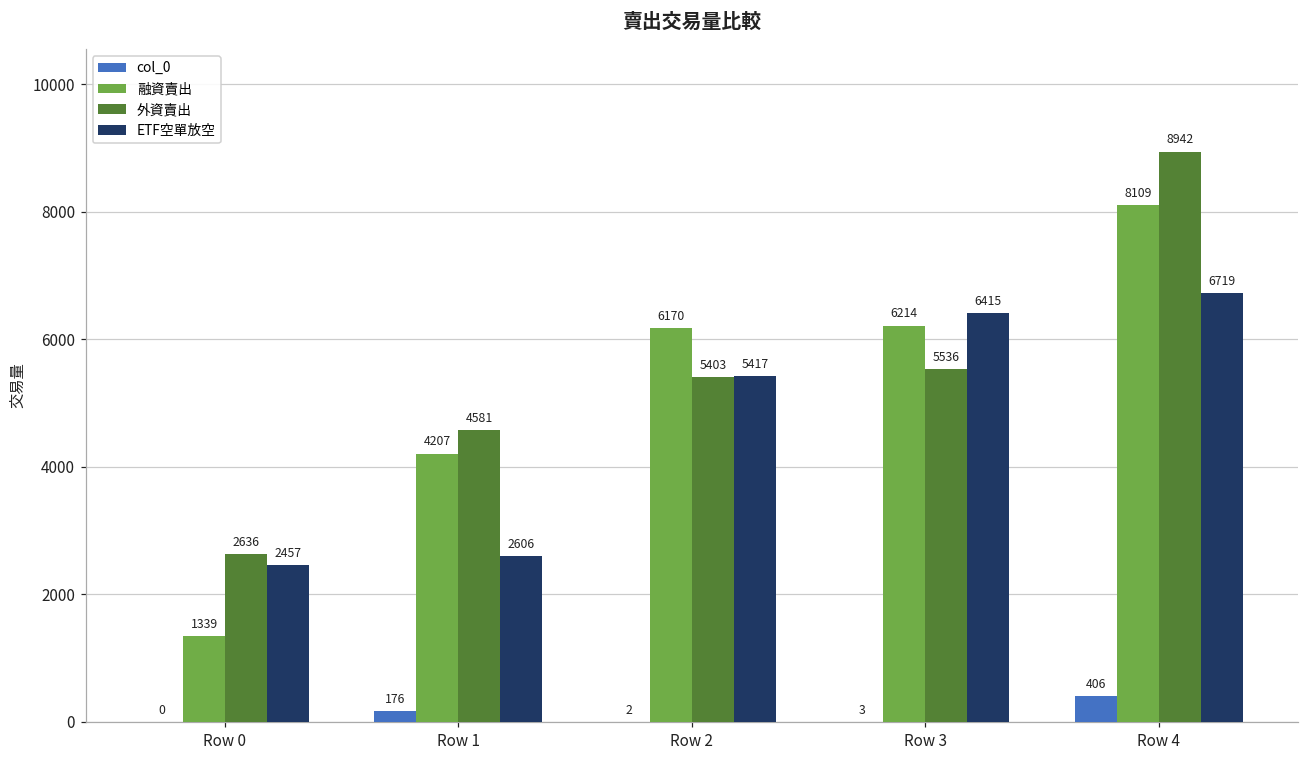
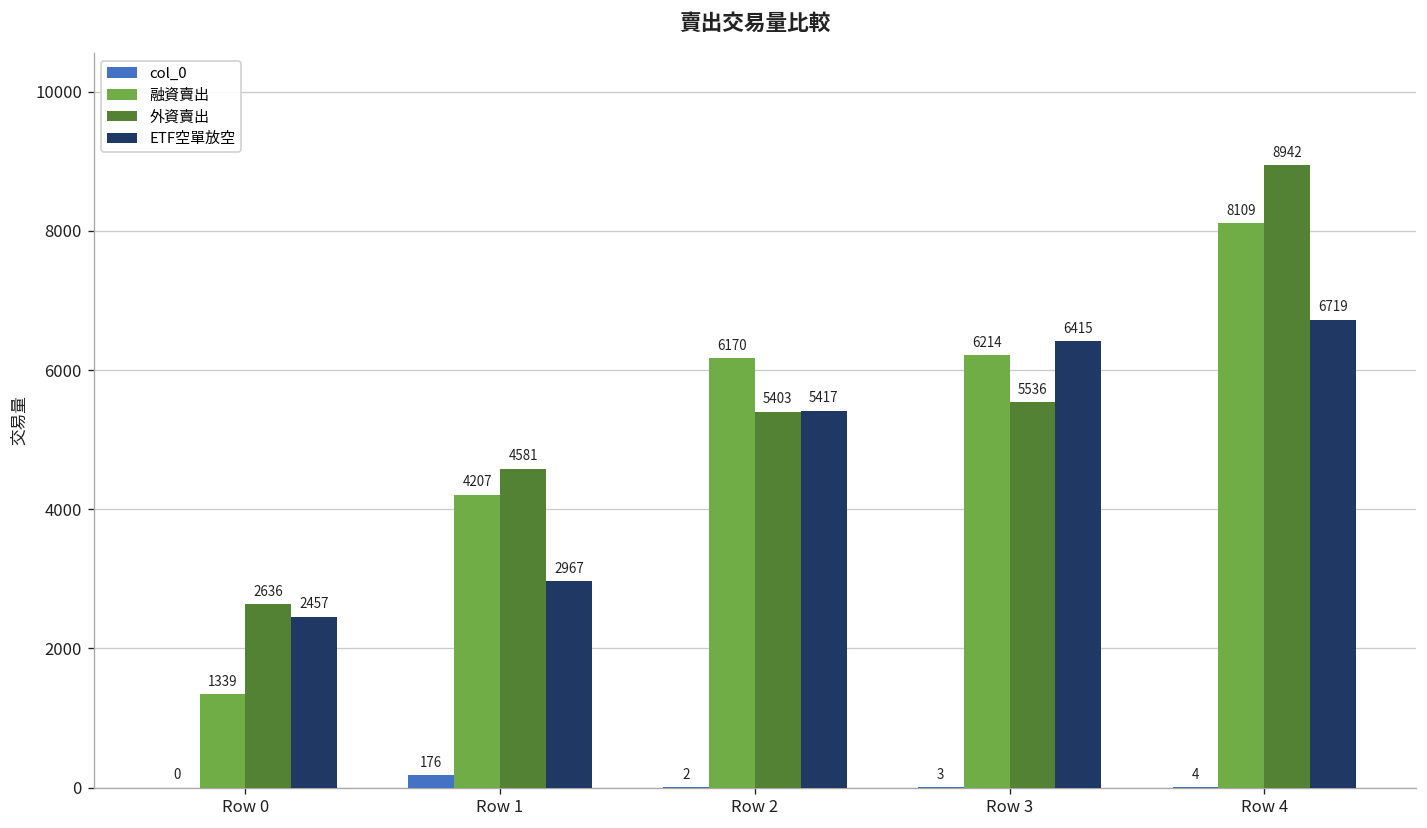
ETF空單放空, Row 1: 2606 -> 2967
col_0, Row 4: 406 -> 4
